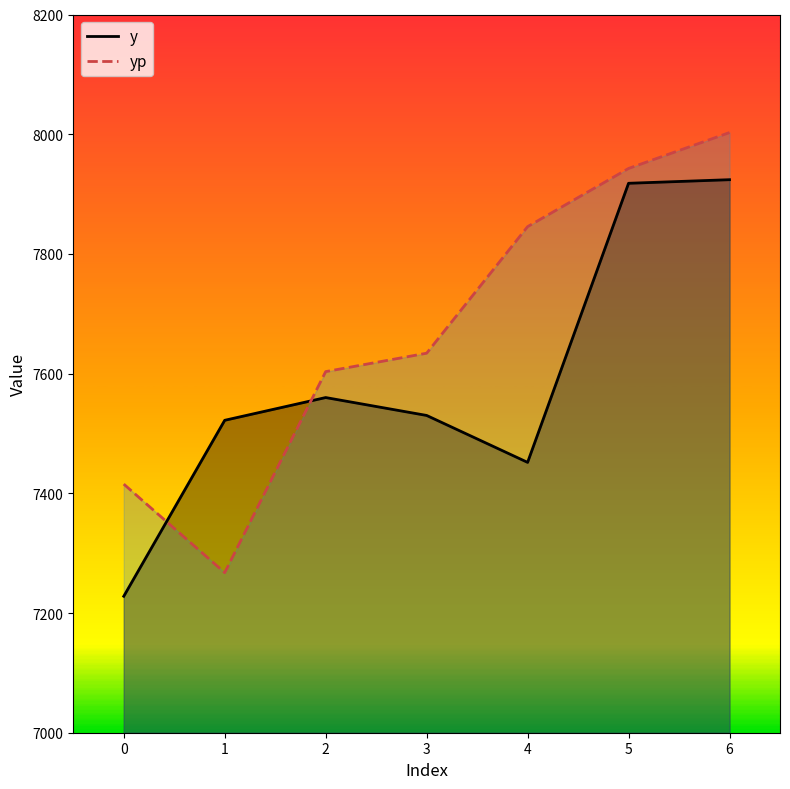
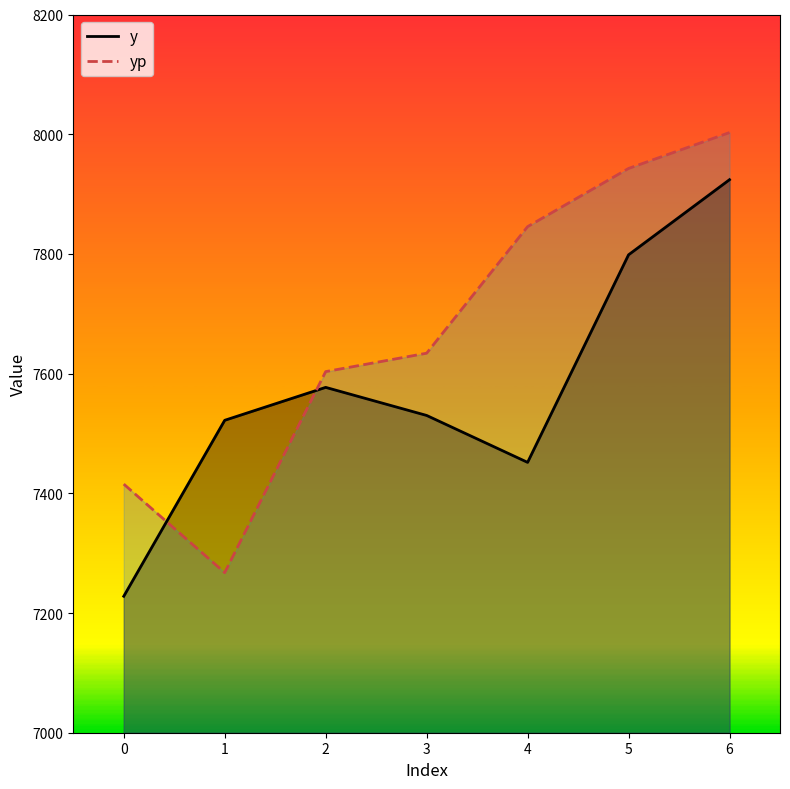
y, 2: 7560 -> 7580
y, 5: 7920 -> 7800
